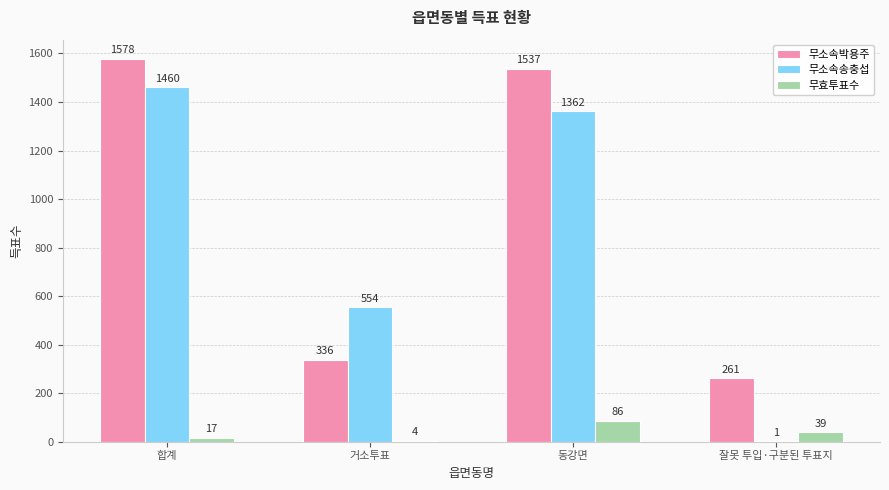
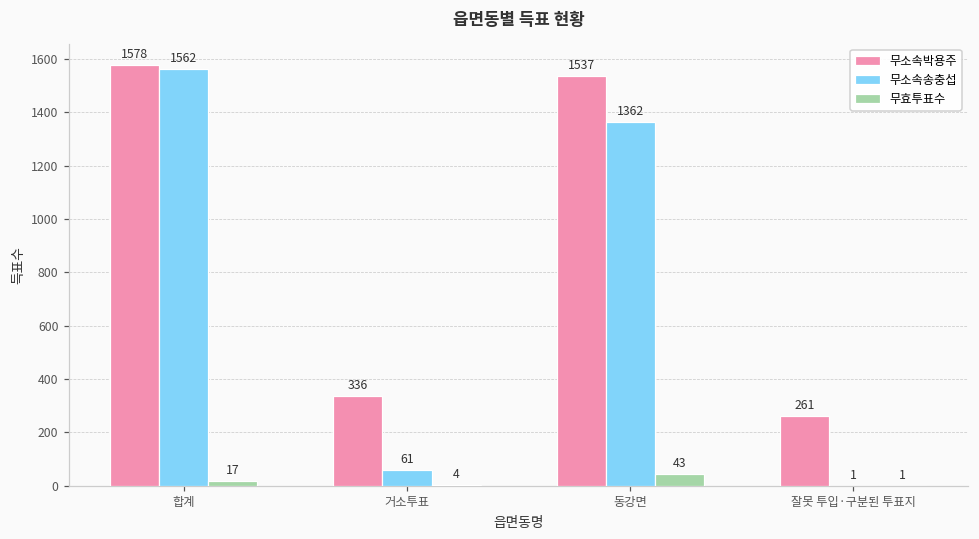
무소속송충섭, 합계: 1460 -> 1562
무소속송충섭, 거소투표: 554 -> 61
무효투표수, 동강면: 86 -> 43
무효투표수, 잘못 투입·구분된 투표지: 39 -> 1
